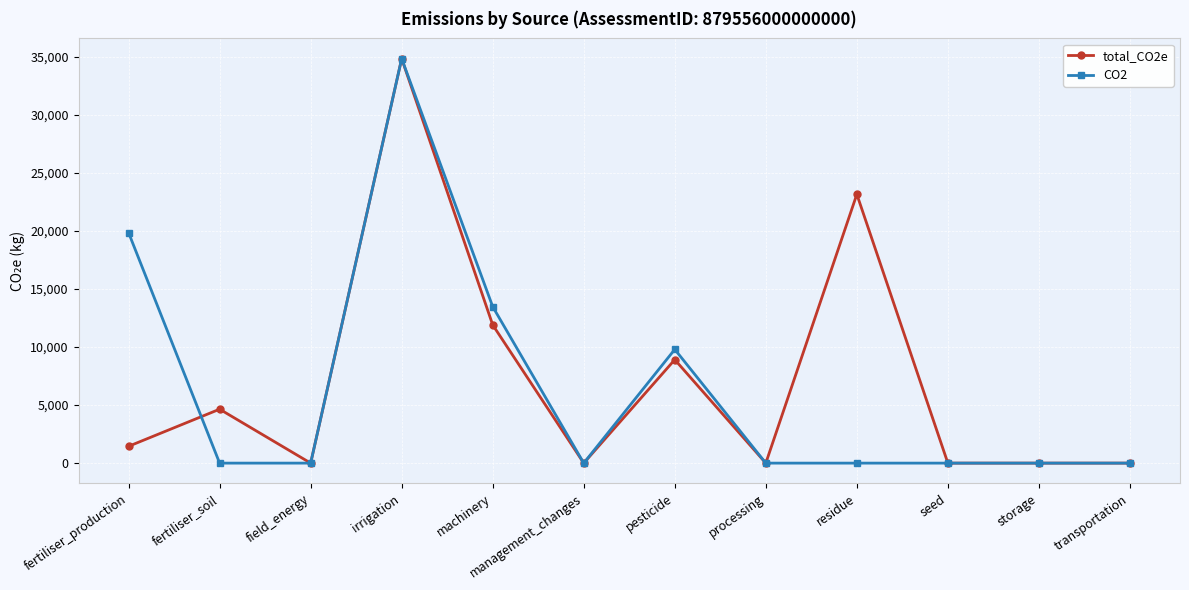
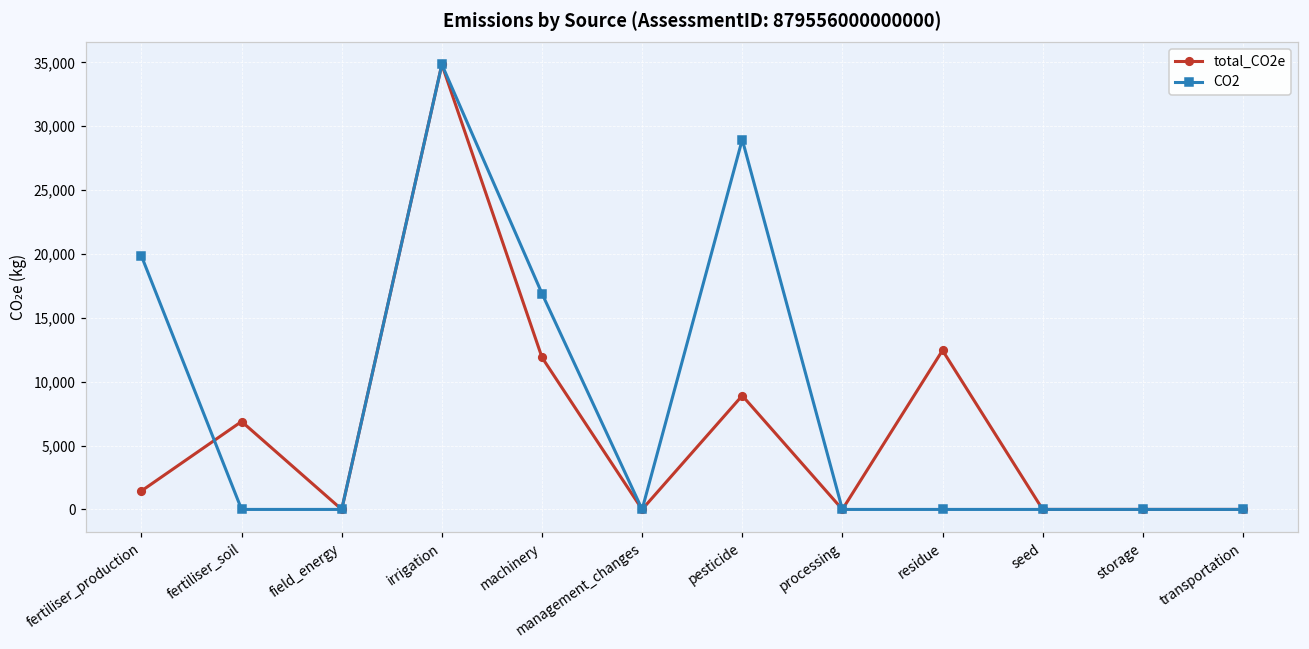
total_CO2e, fertiliser_soil: 4,600 -> 6,900
CO2, machinery: 13,500 -> 16,900
CO2, pesticide: 9,800 -> 29,000
total_CO2e, residue: 23,200 -> 12,500
